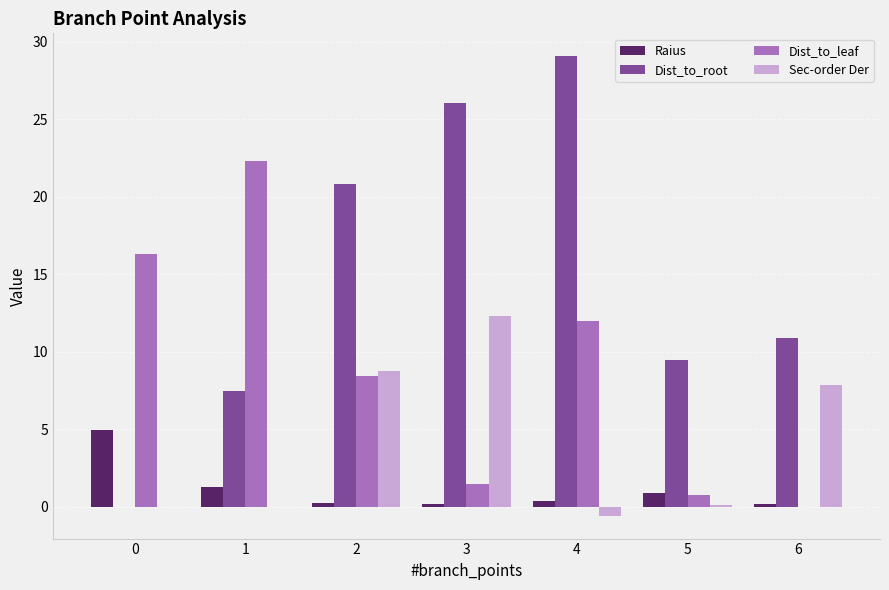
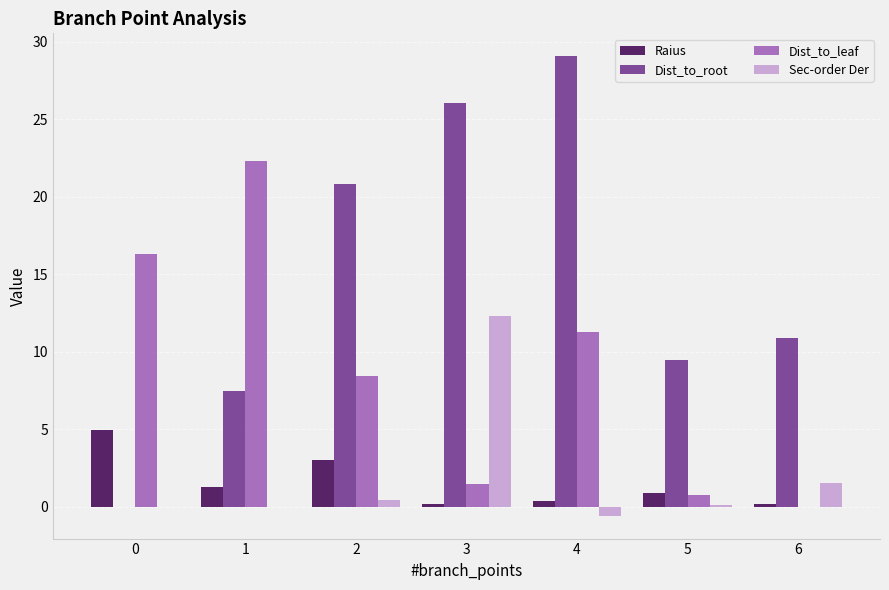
Raius, 2: 0.3 -> 3.0
Sec-order Der, 2: 8.8 -> 0.4
Dist_to_leaf, 4: 11.9 -> 11.2
Sec-order Der, 6: 7.9 -> 1.5
